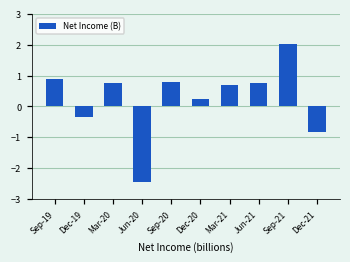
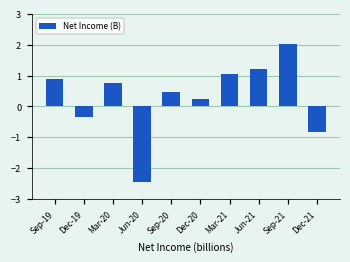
Sep-20: 0.8 -> 0.5
Mar-21: 0.7 -> 1.0
Jun-21: 0.8 -> 1.2
